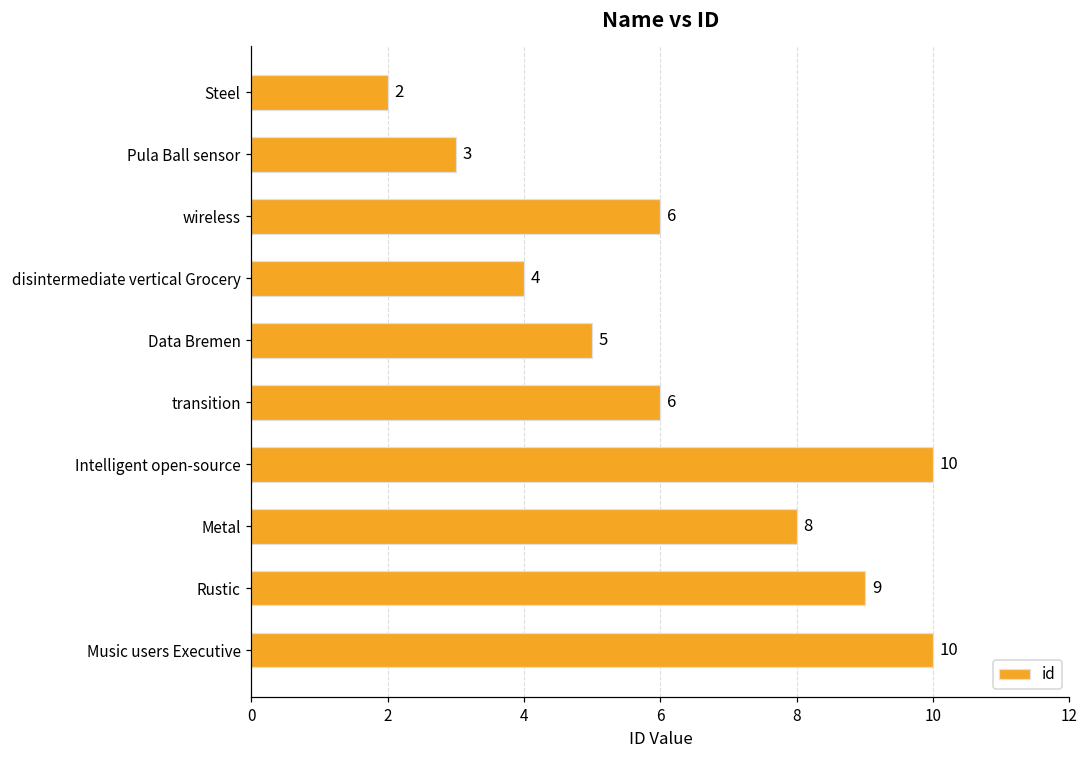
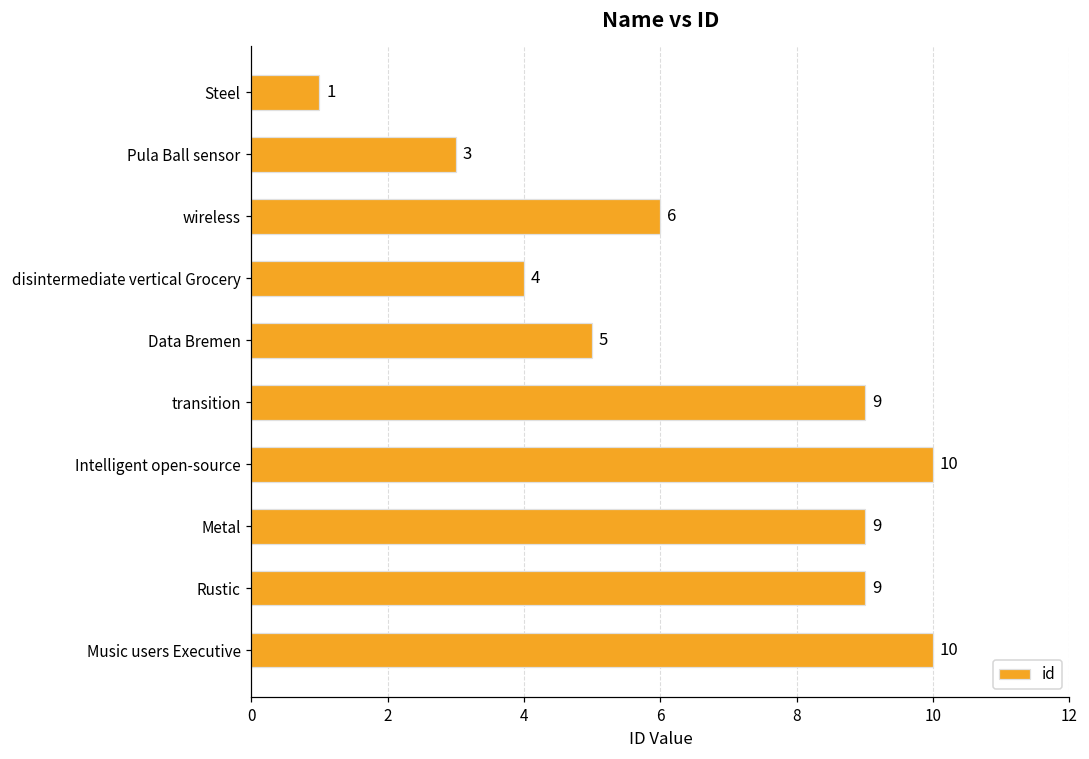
Steel: 2 -> 1
transition: 6 -> 9
Metal: 8 -> 9
